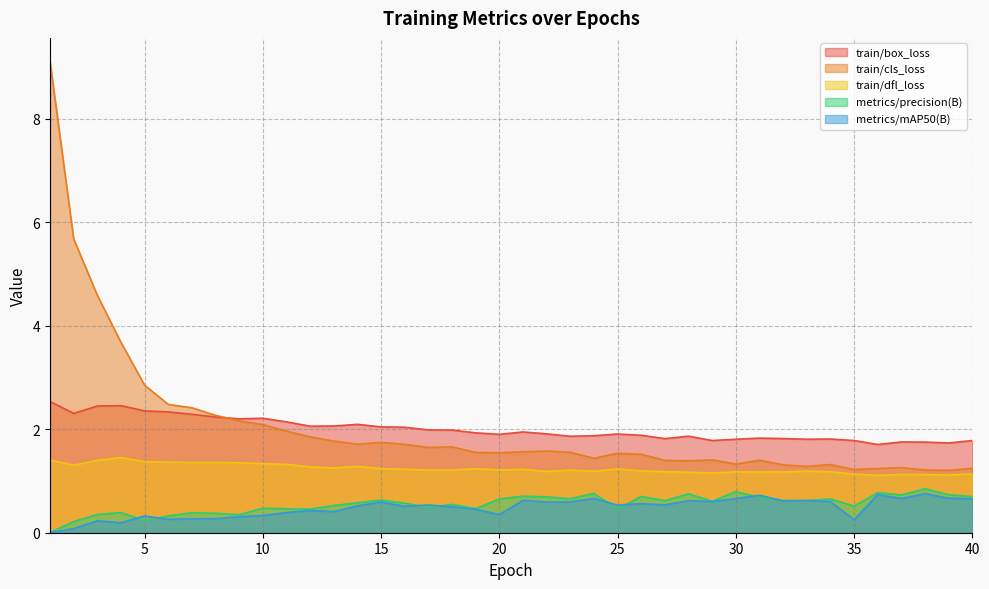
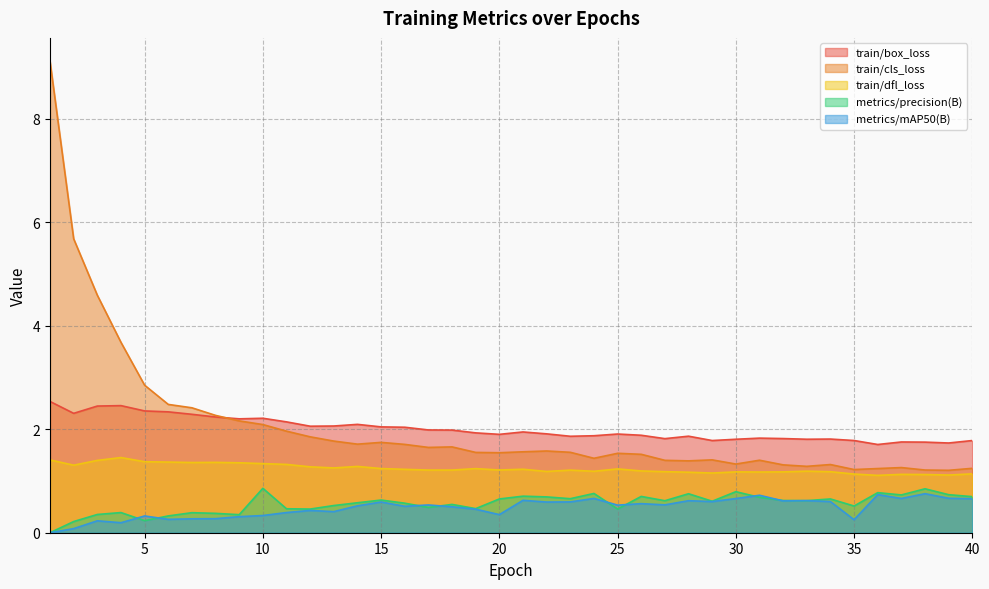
metrics/precision(B), 10: 0.5 -> 0.9
